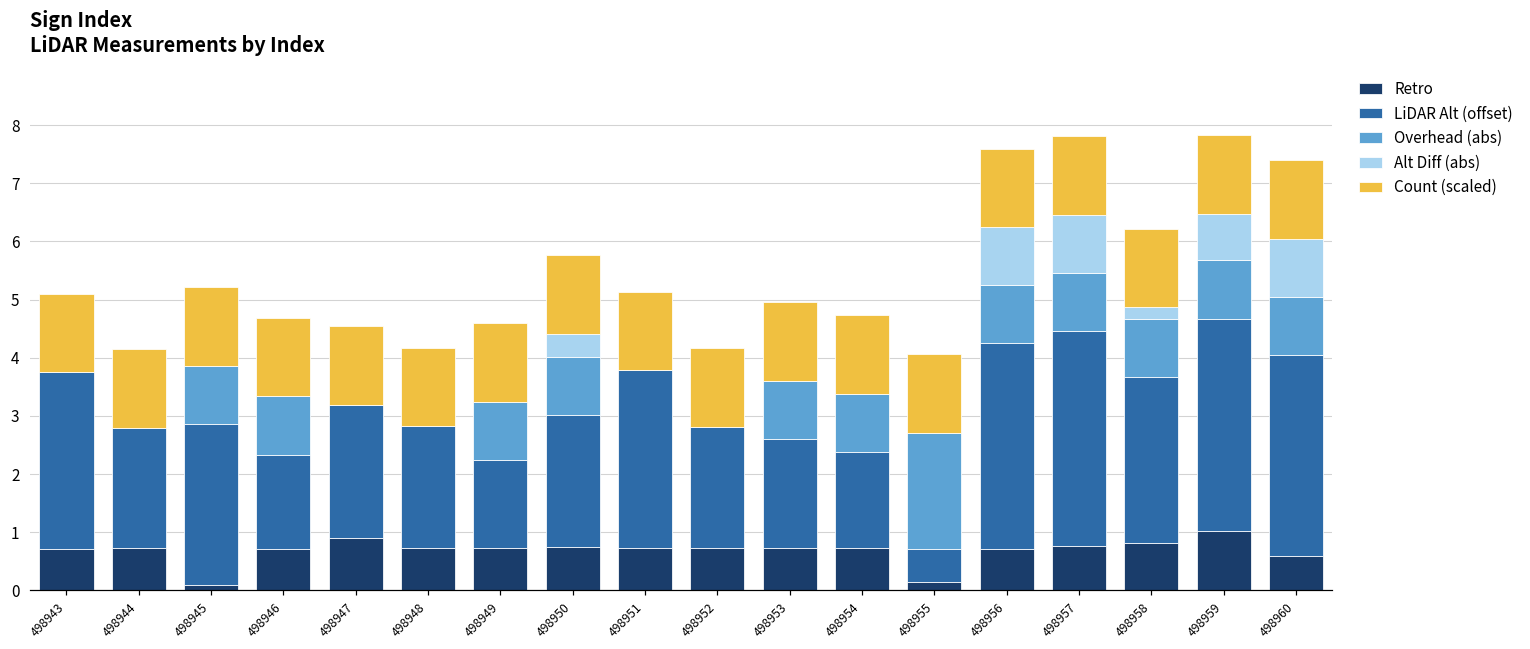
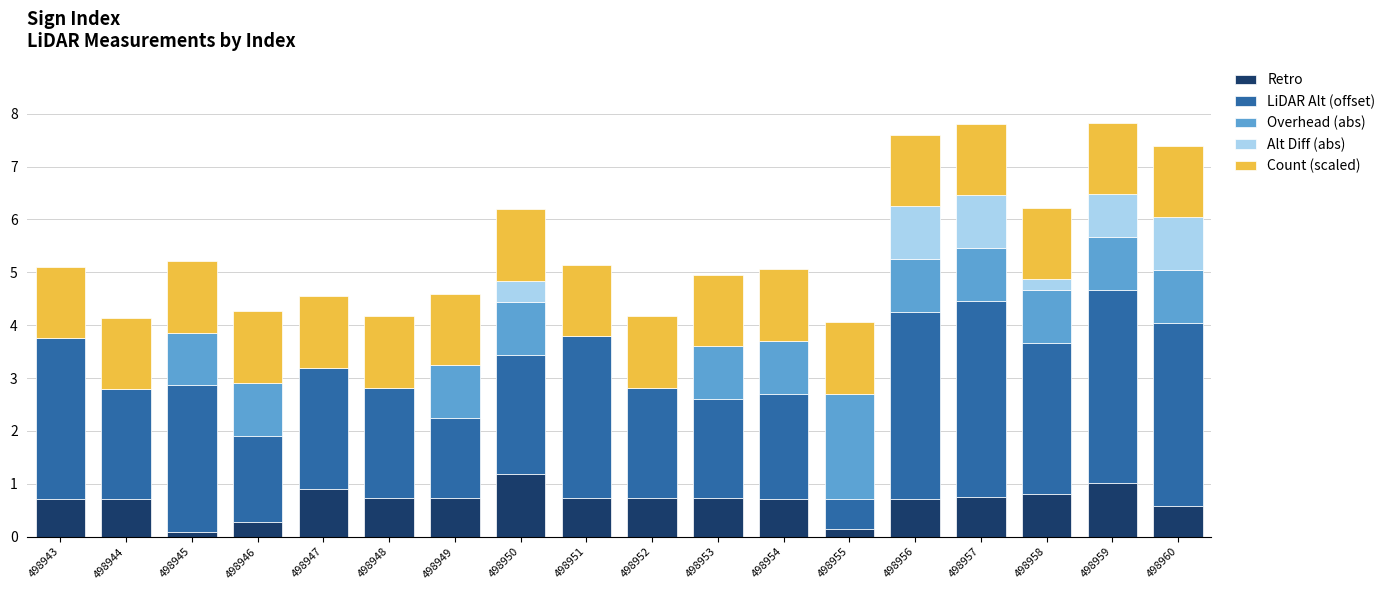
Retro, 498946: 0.7 -> 0.3
Retro, 498950: 0.7 -> 1.2
LiDAR Alt (offset), 498954: 1.7 -> 2.0
